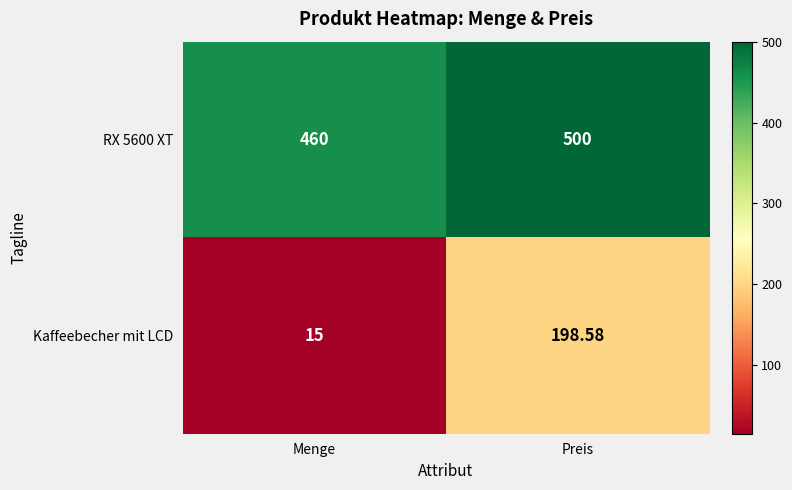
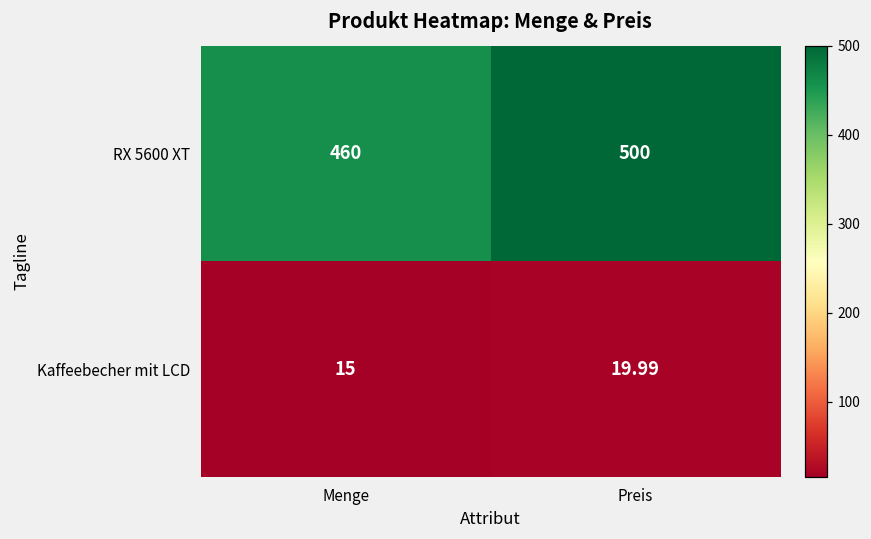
Kaffeebecher mit LCD, Preis: 198.58 -> 19.99
